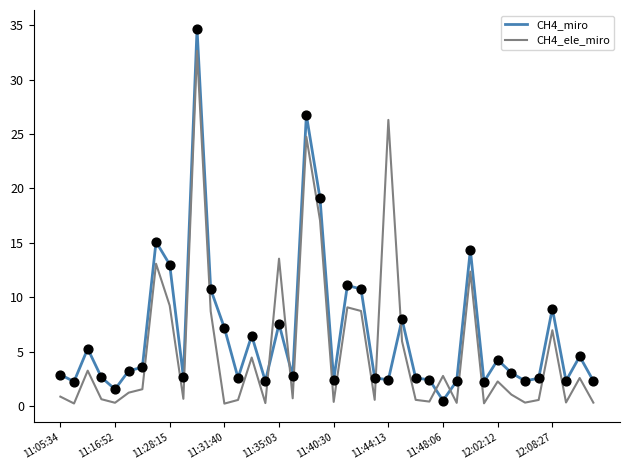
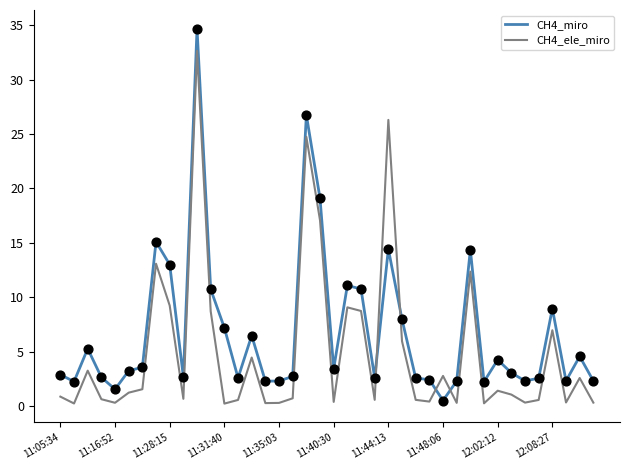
CH4_miro, 11:35:03: 7.5 -> 2.3
CH4_ele_miro, 11:35:03: 13.5 -> 0.3
CH4_miro, 11:40:30: 2.4 -> 3.4
CH4_miro, 11:44:13: 2.4 -> 14.4
CH4_ele_miro, 12:02:12: 2.3 -> 1.4
